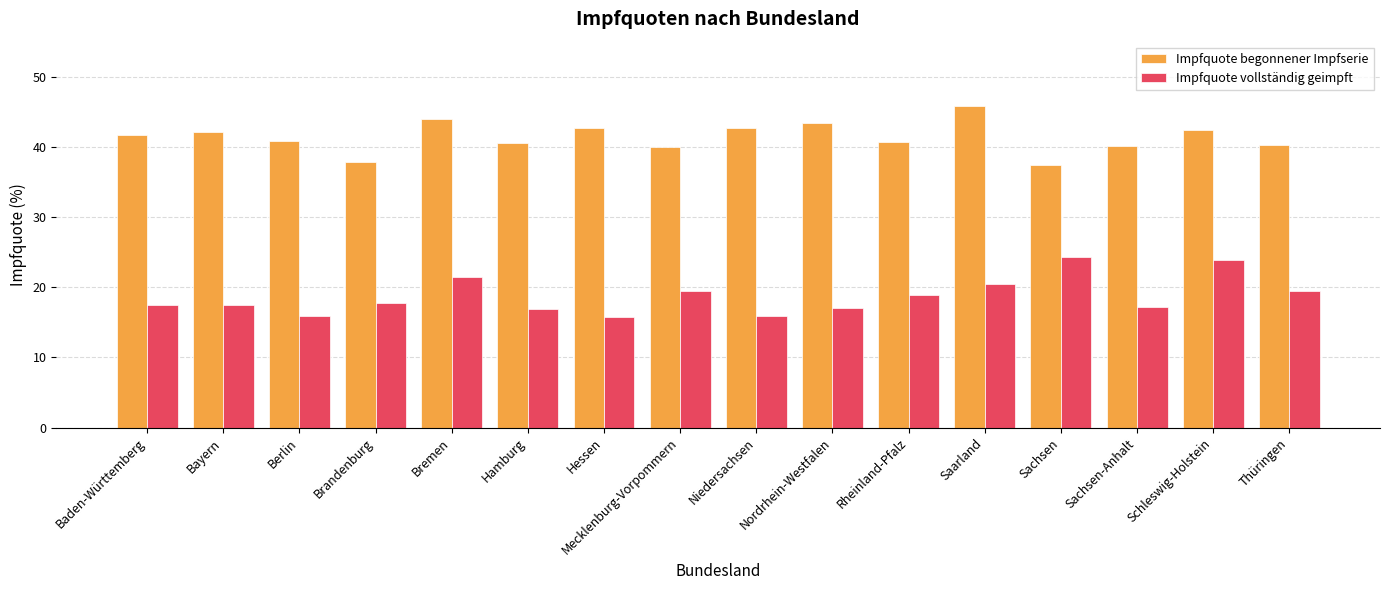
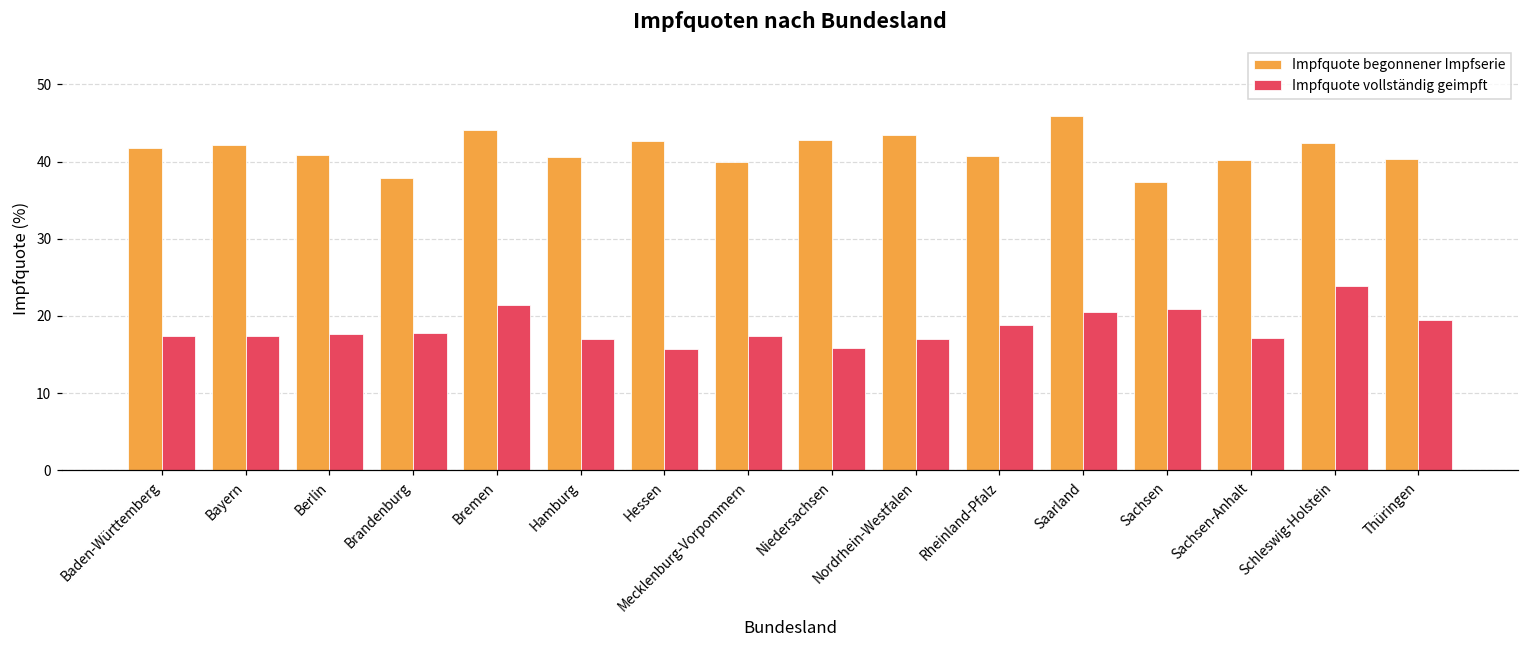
Impfquote vollständig geimpft, Berlin: 16 -> 18
Impfquote vollständig geimpft, Mecklenburg-Vorpommern: 19 -> 17
Impfquote vollständig geimpft, Sachsen: 24 -> 21
